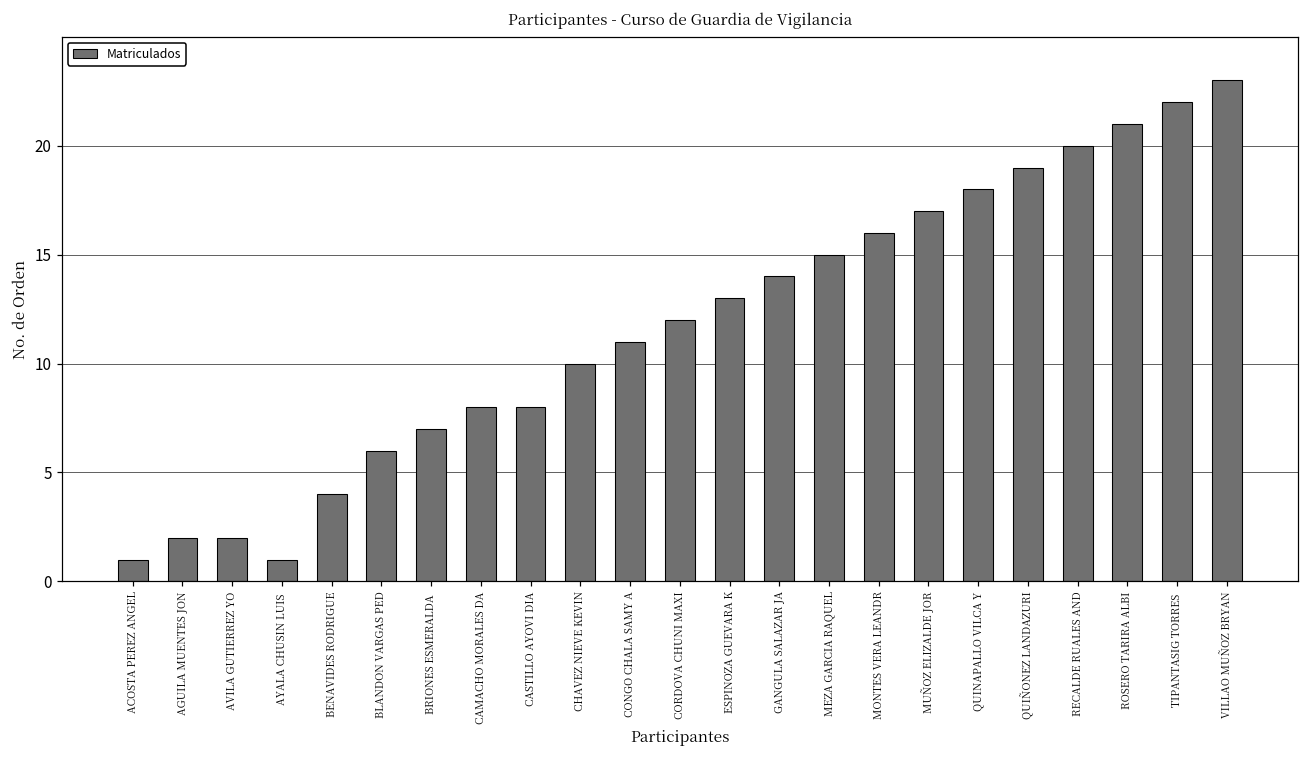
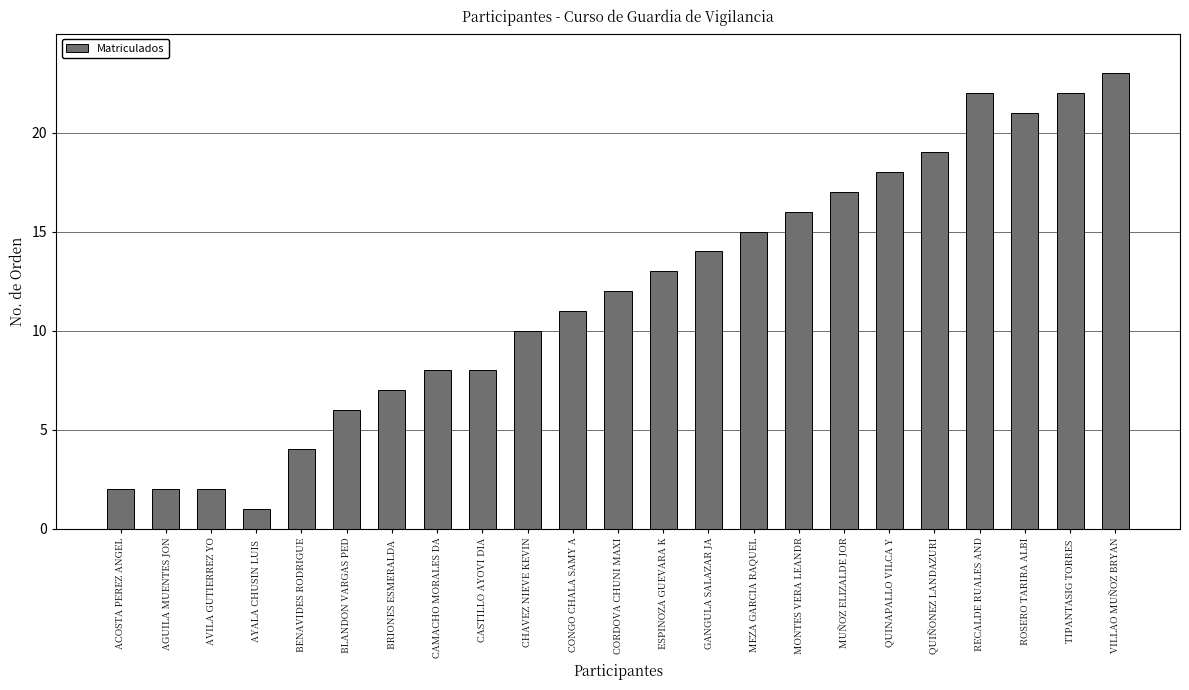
ACOSTA PEREZ ANGEL: 1 -> 2
RECALDE RUALES AND: 20 -> 22
